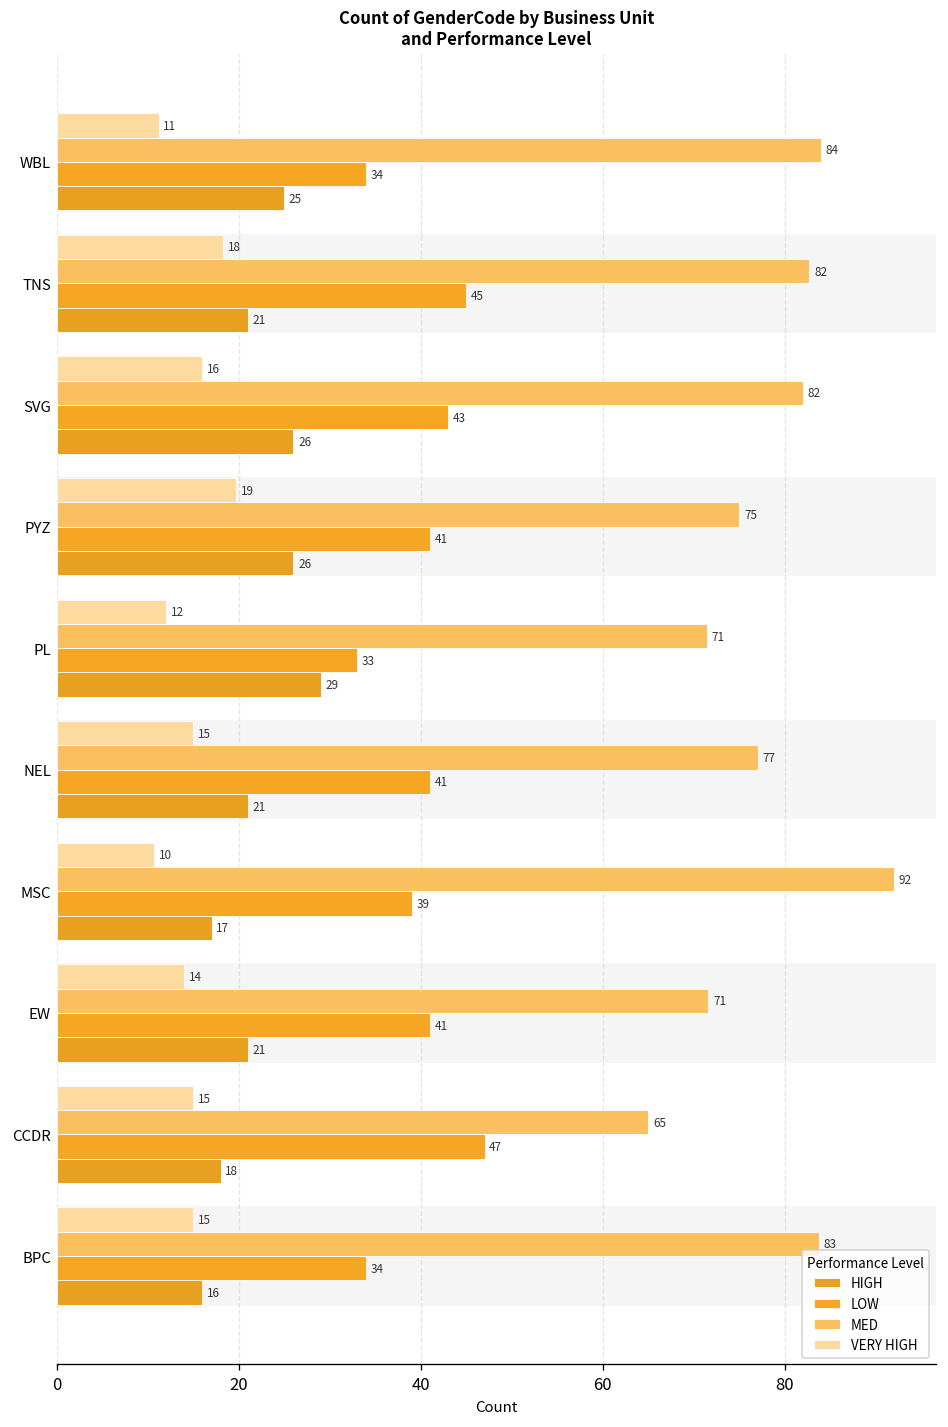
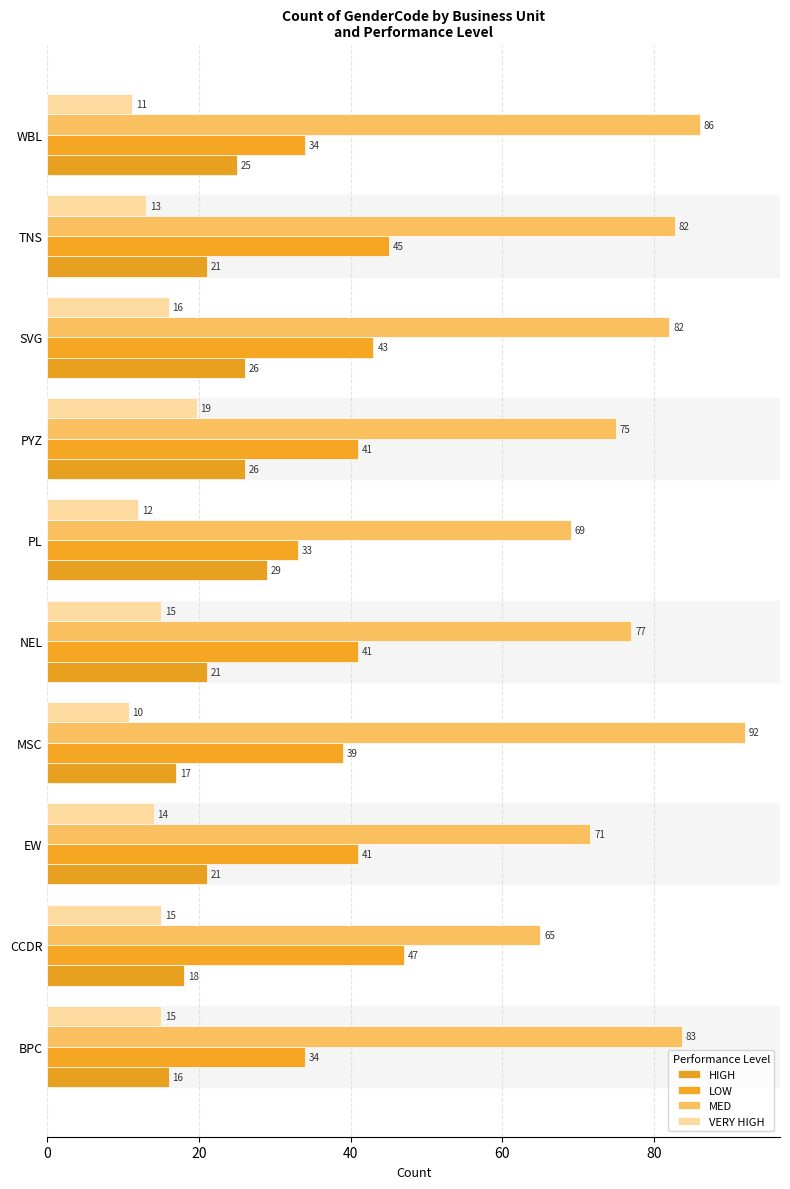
MED, WBL: 84 -> 86
VERY HIGH, TNS: 18 -> 13
MED, PL: 71 -> 69
